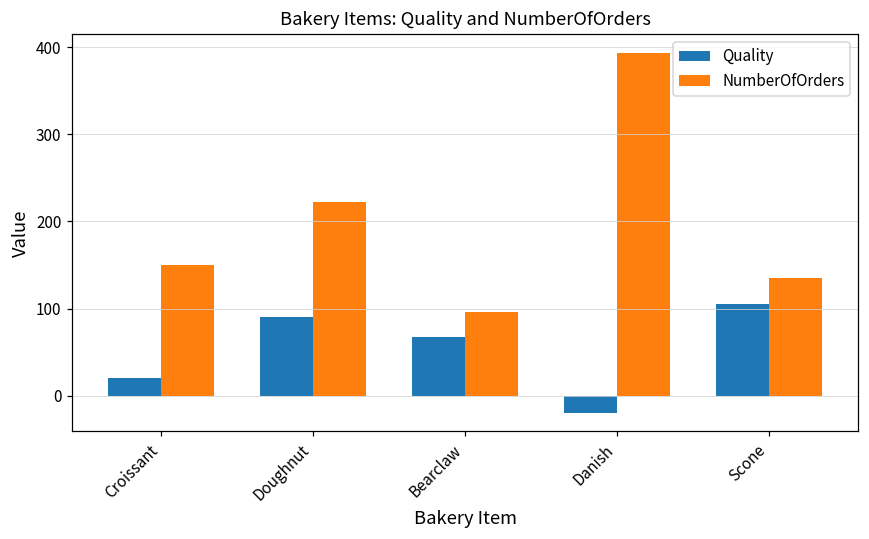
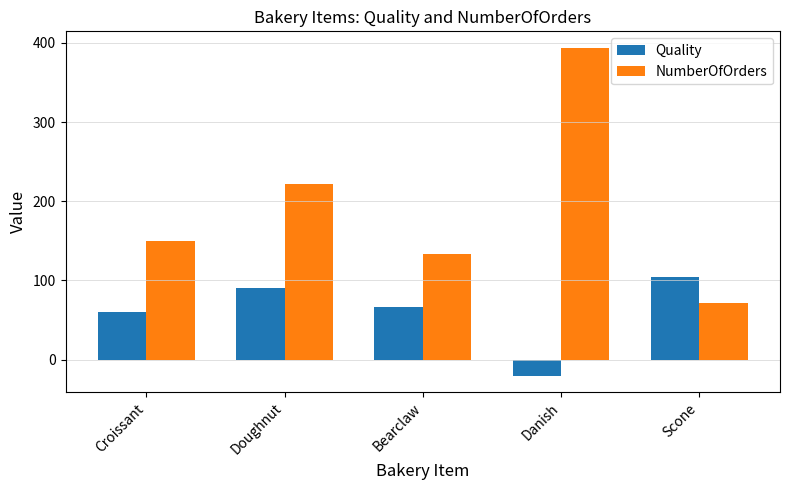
Quality, Croissant: 20 -> 60
NumberOfOrders, Bearclaw: 100 -> 130
NumberOfOrders, Scone: 140 -> 70
